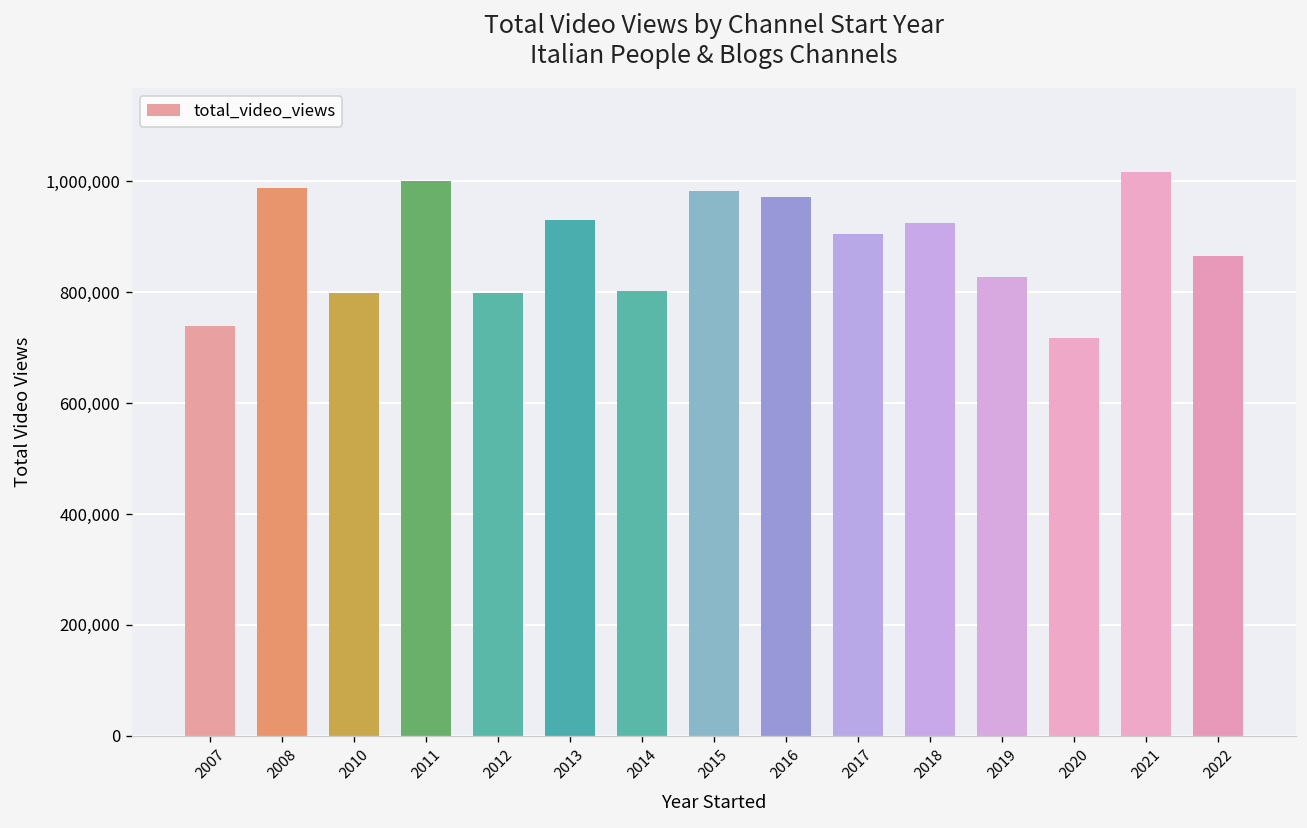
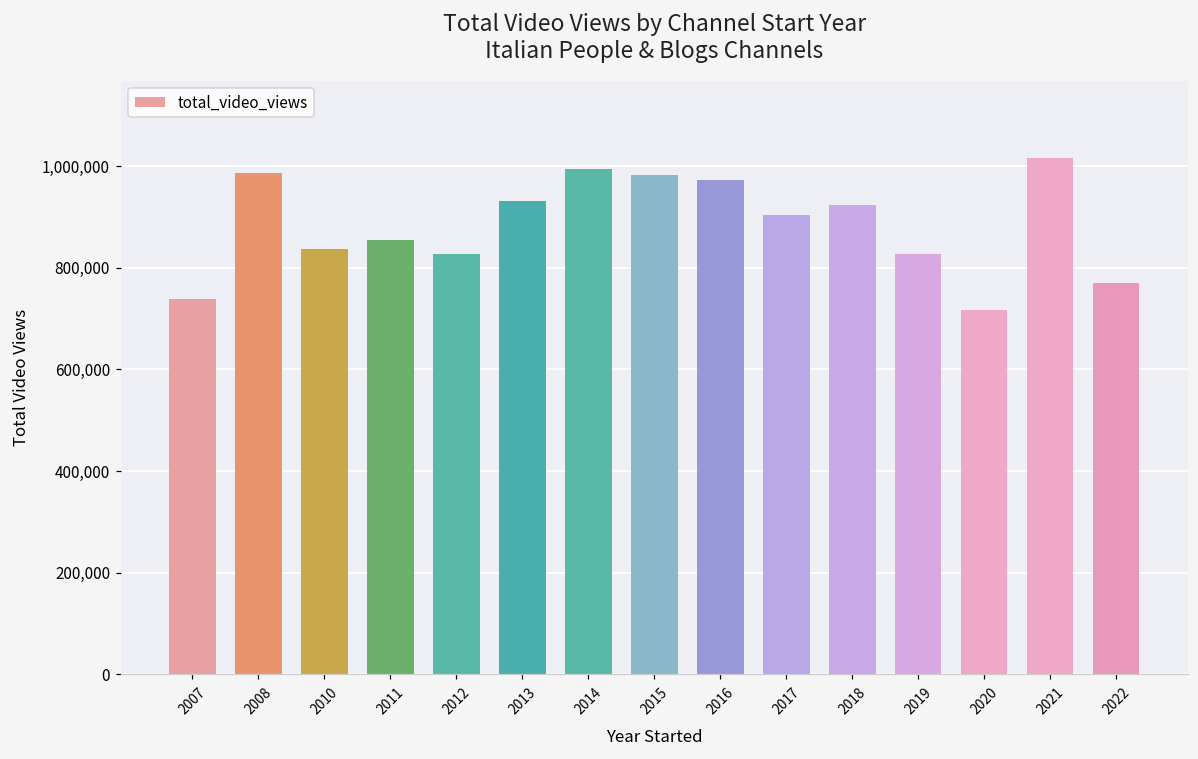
2010: 800,000 -> 840,000
2011: 1,000,000 -> 850,000
2012: 800,000 -> 830,000
2014: 800,000 -> 990,000
2022: 870,000 -> 770,000
